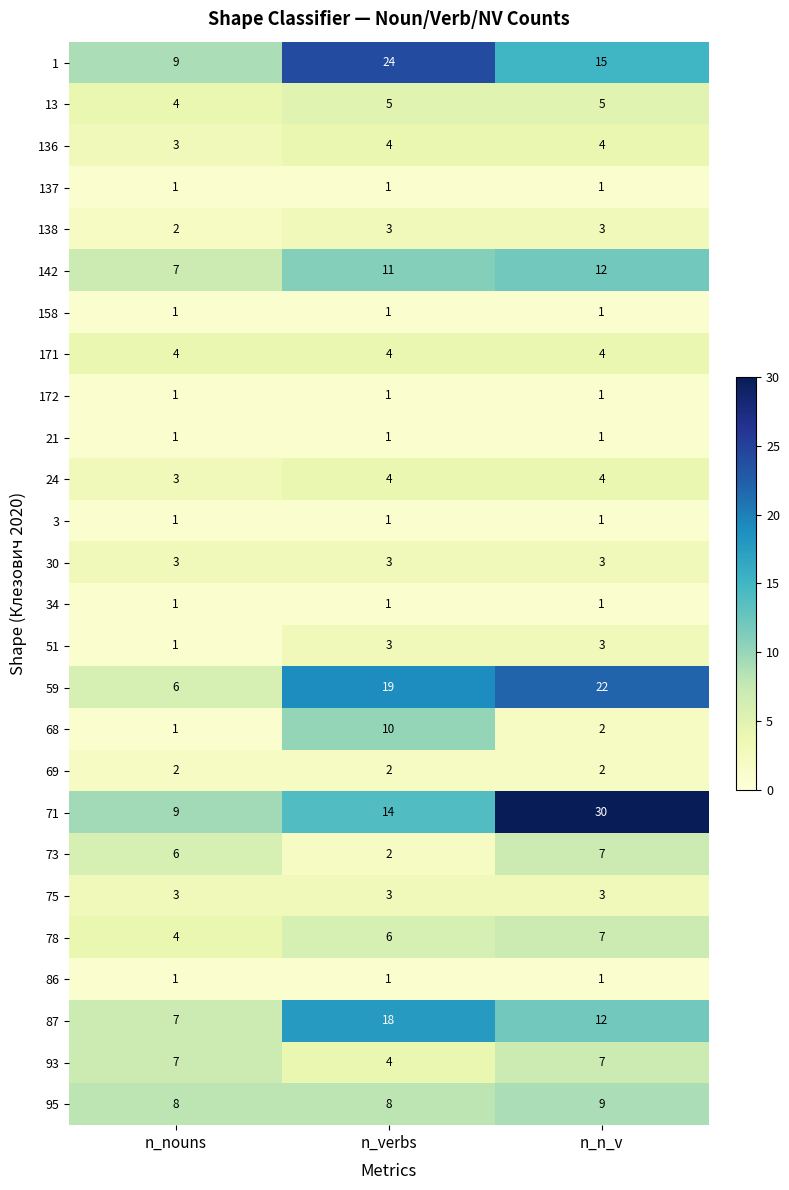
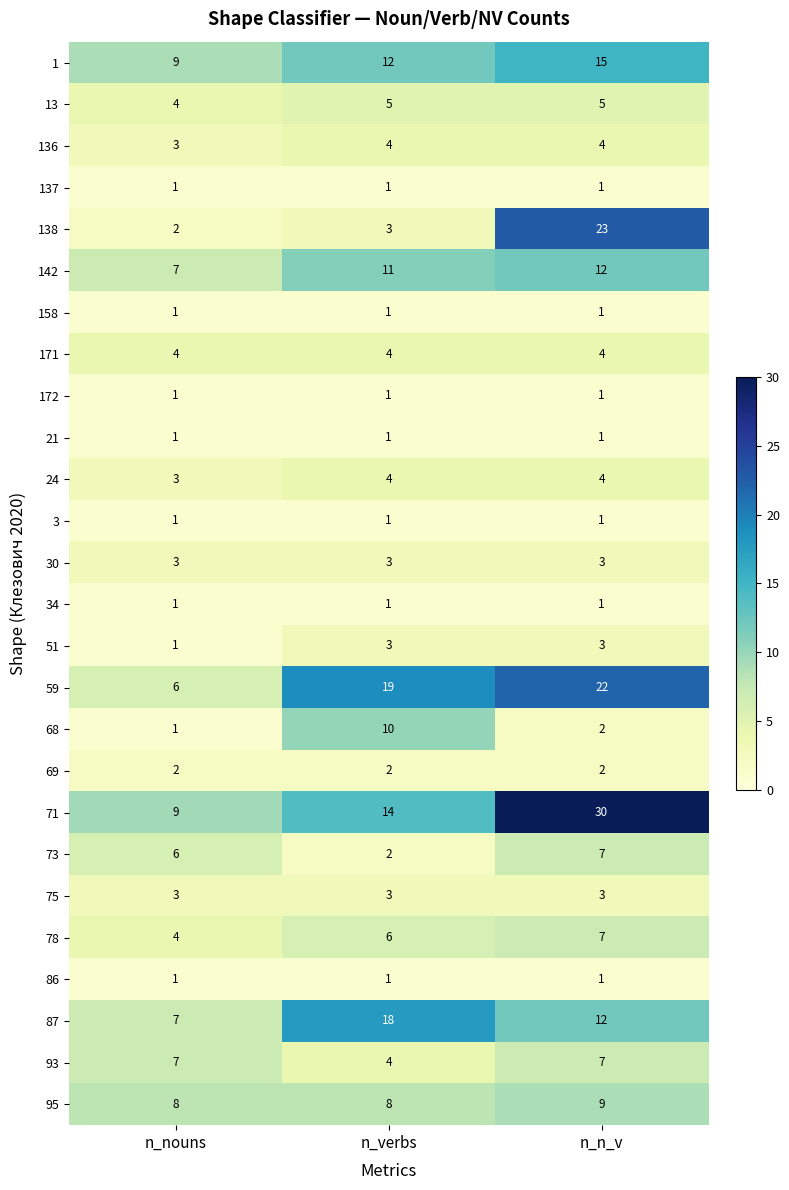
1, n_verbs: 24 -> 12
138, n_n_v: 3 -> 23
